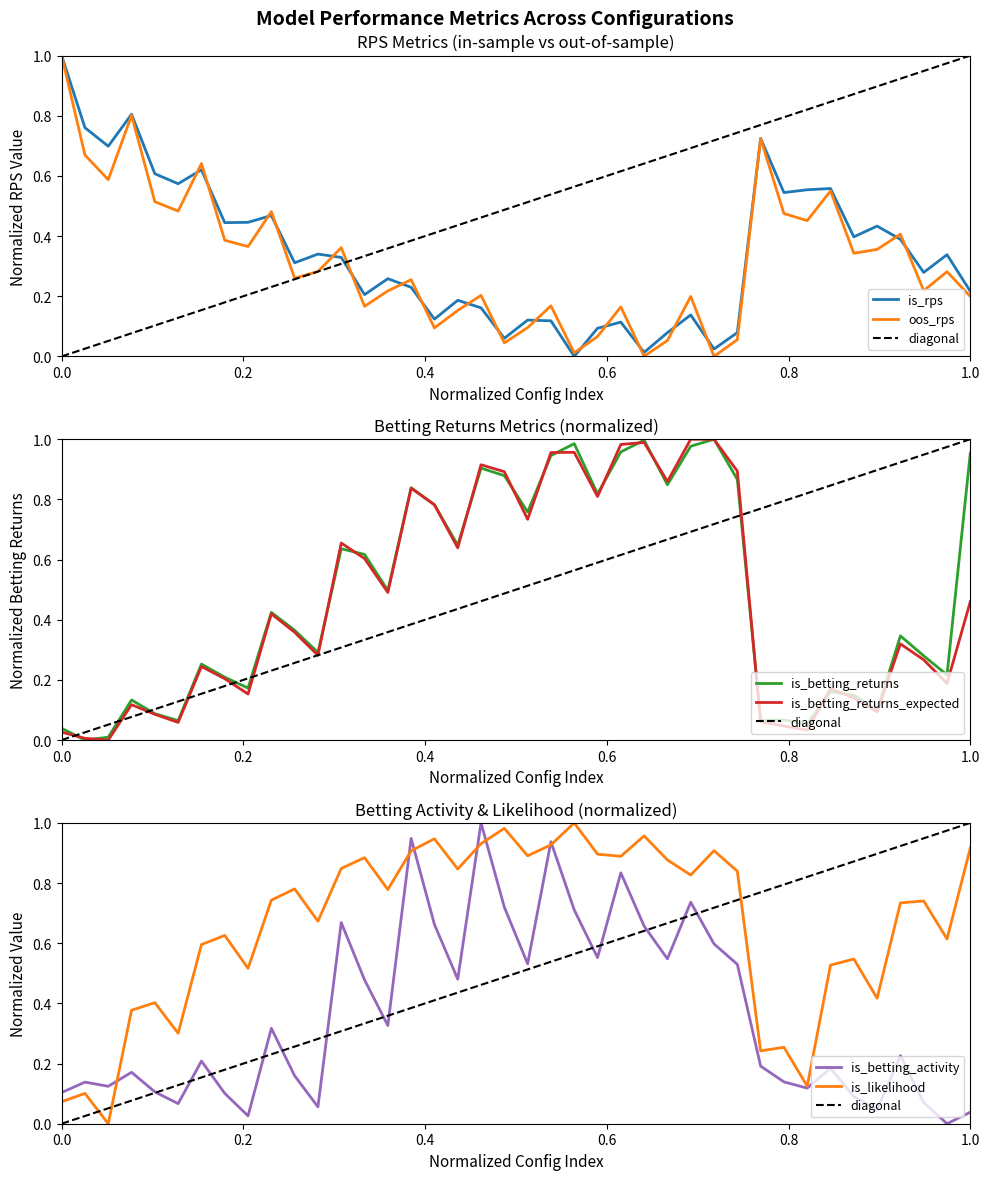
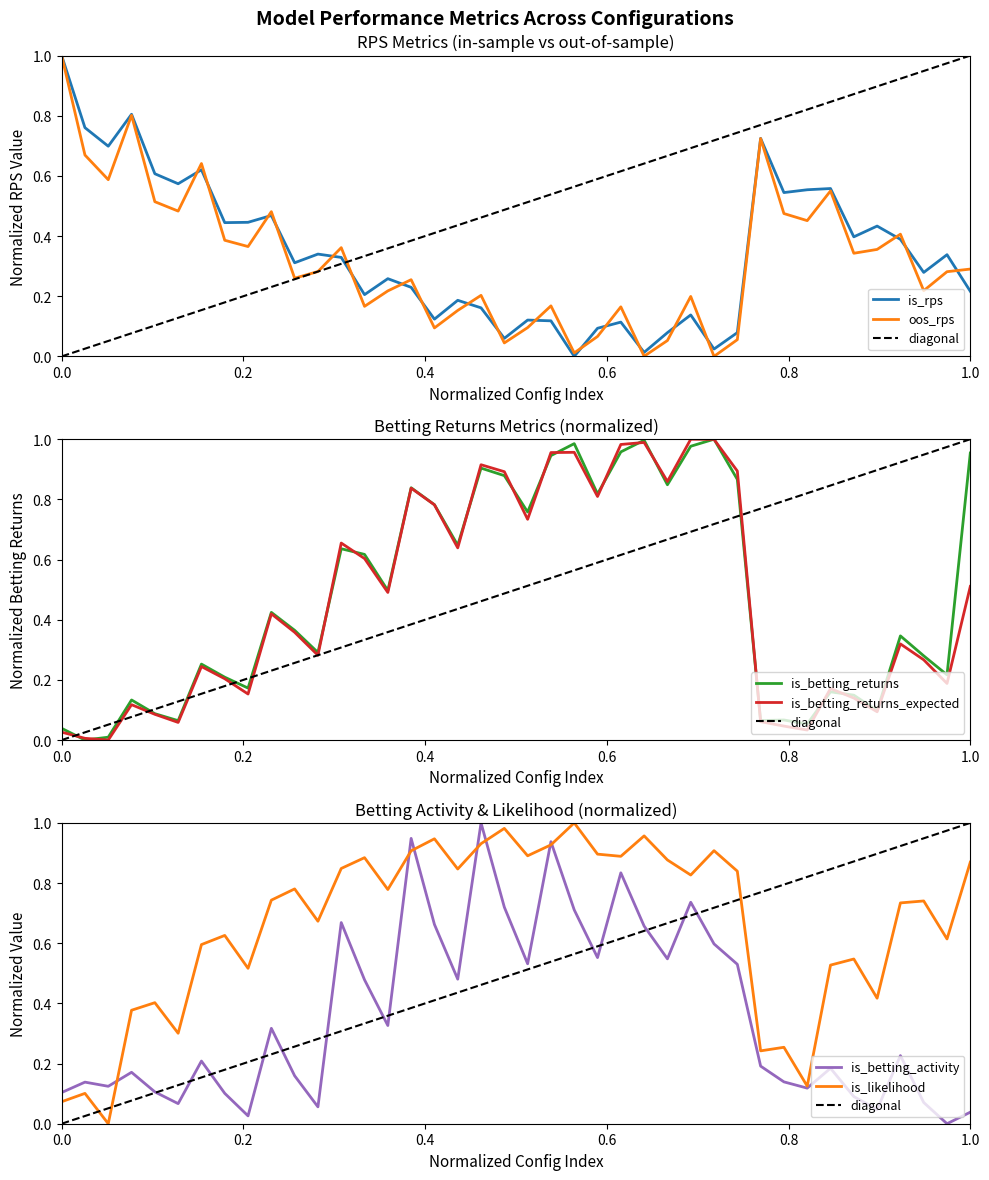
RPS Metrics (in-sample vs out-of-sample), oos_rps, 1.0: 0.20 -> 0.29
Betting Returns Metrics (normalized), is_betting_returns_expected, 1.0: 0.46 -> 0.51
Betting Activity & Likelihood (normalized), is_likelihood, 1.0: 0.92 -> 0.87
